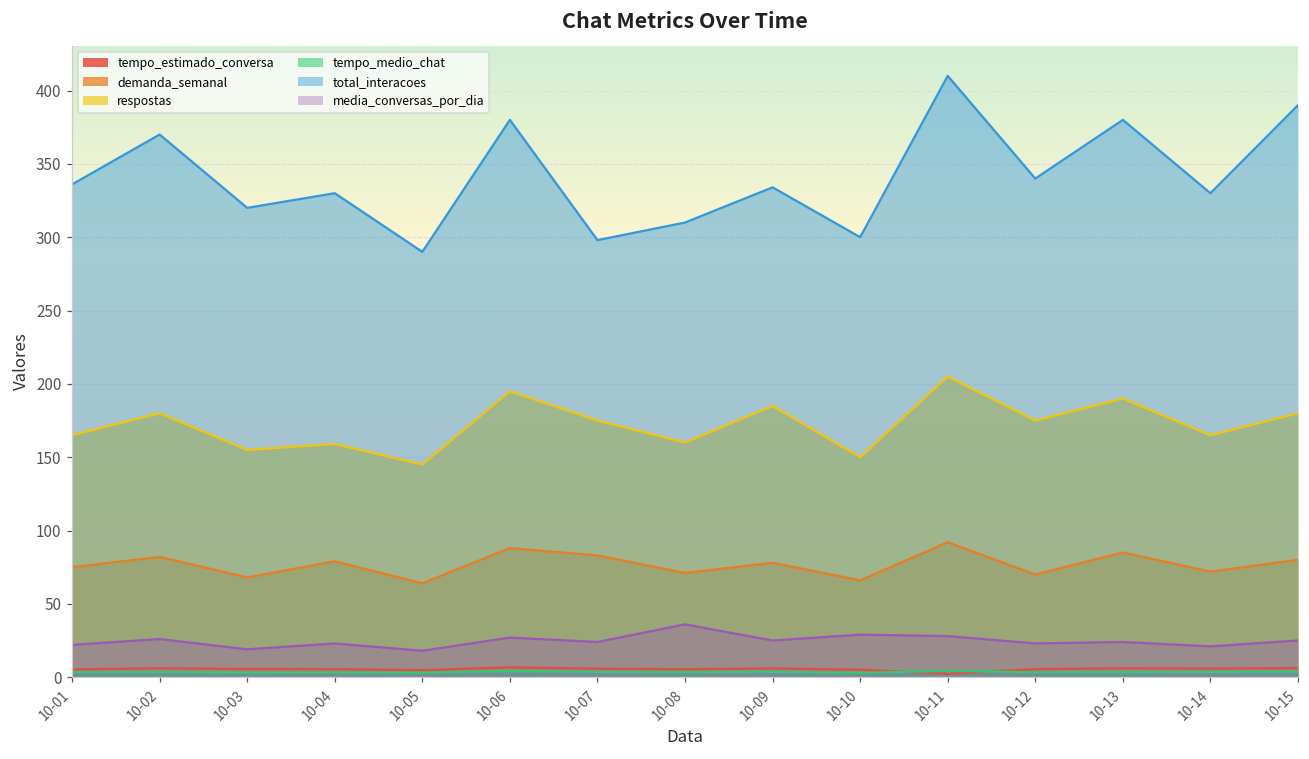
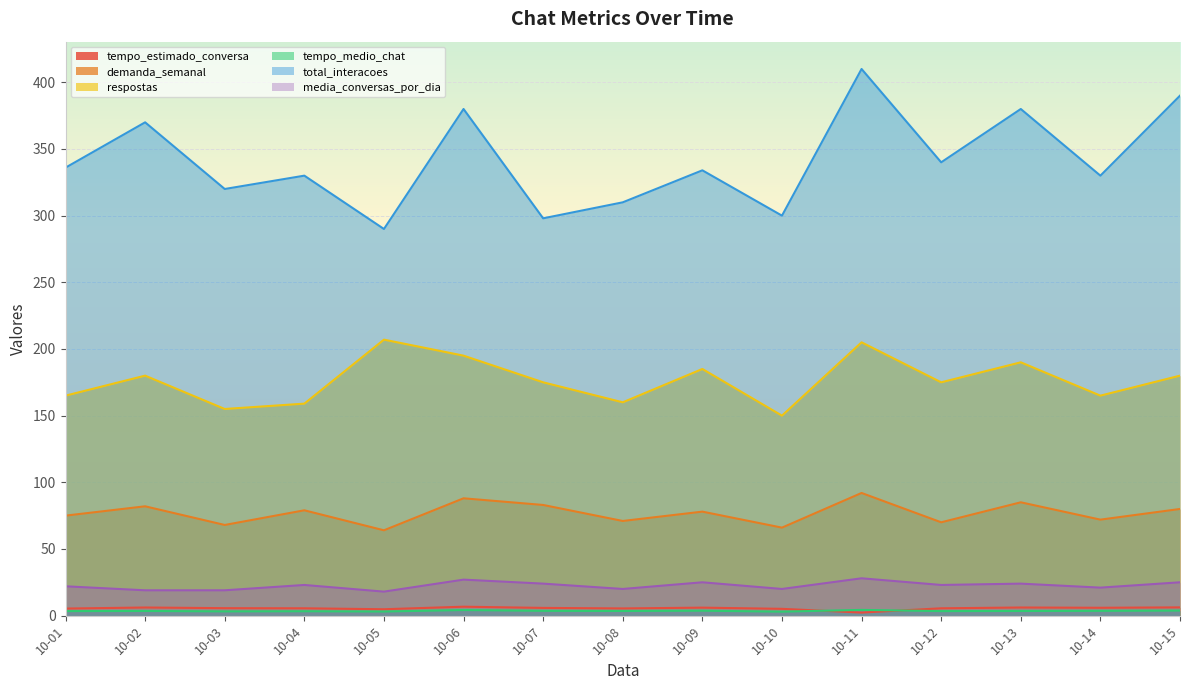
media_conversas_por_dia, 10-02: 26 -> 19
respostas, 10-05: 145 -> 207
media_conversas_por_dia, 10-08: 36 -> 20
media_conversas_por_dia, 10-10: 29 -> 20
